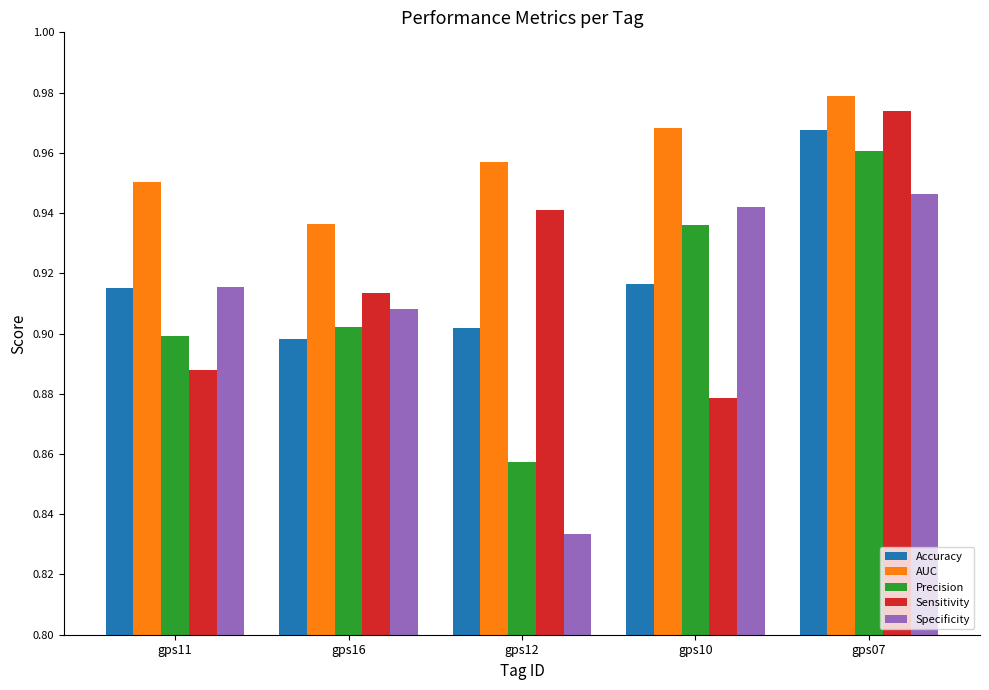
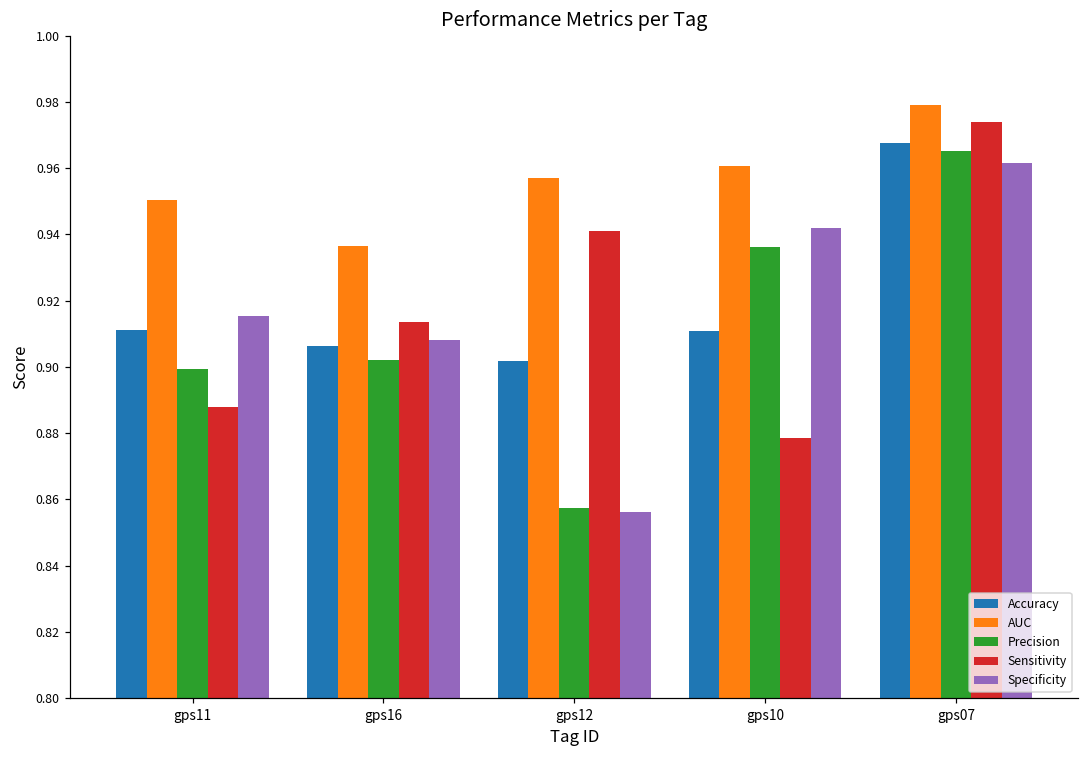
Accuracy, gps11: 0.915 -> 0.911
Accuracy, gps16: 0.898 -> 0.906
Specificity, gps12: 0.834 -> 0.856
Accuracy, gps10: 0.916 -> 0.911
AUC, gps10: 0.968 -> 0.961
Precision, gps07: 0.961 -> 0.965
Specificity, gps07: 0.946 -> 0.962
